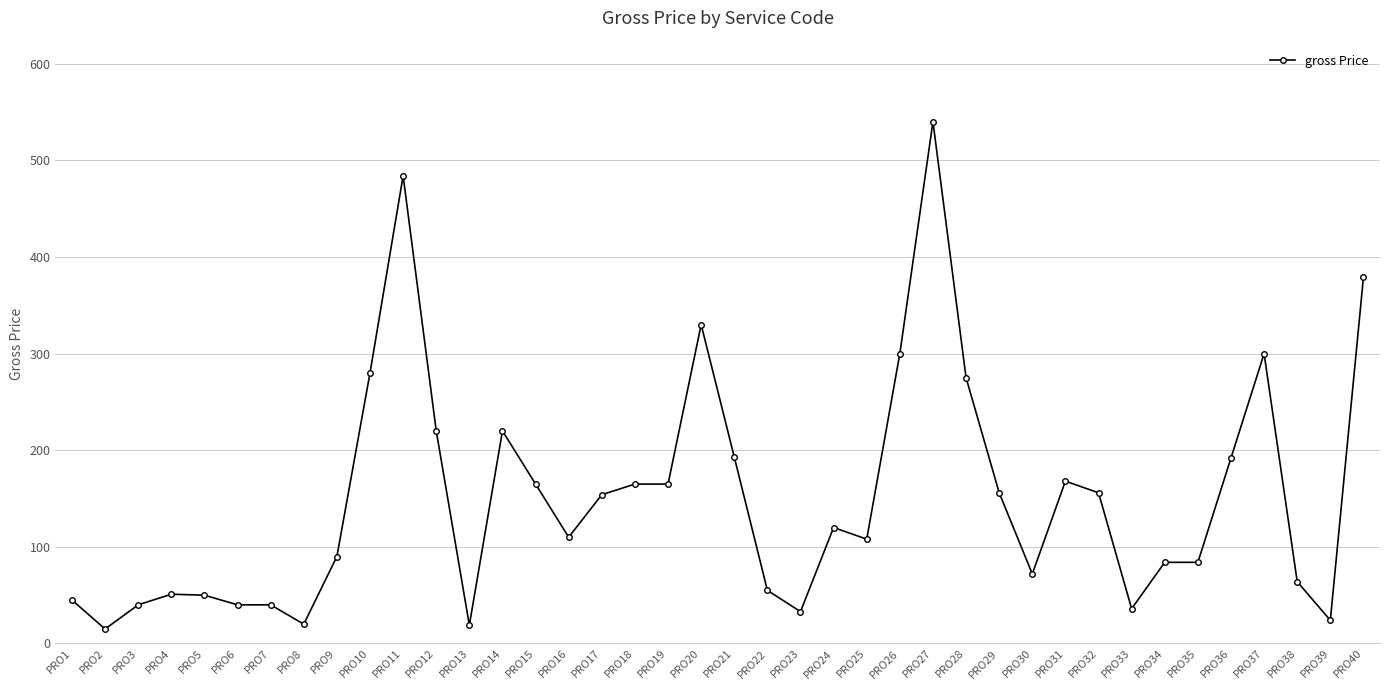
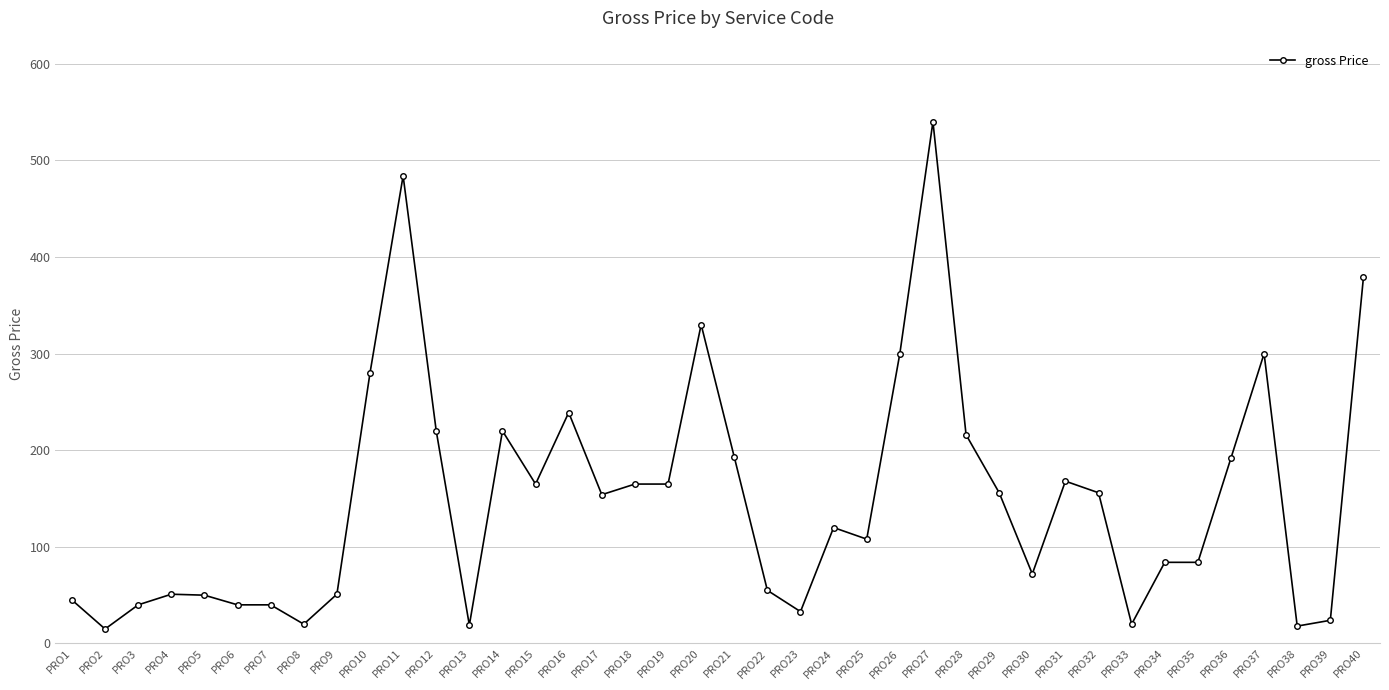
PRO9: 90 -> 50
PRO16: 110 -> 240
PRO28: 280 -> 220
PRO33: 40 -> 20
PRO38: 60 -> 20
